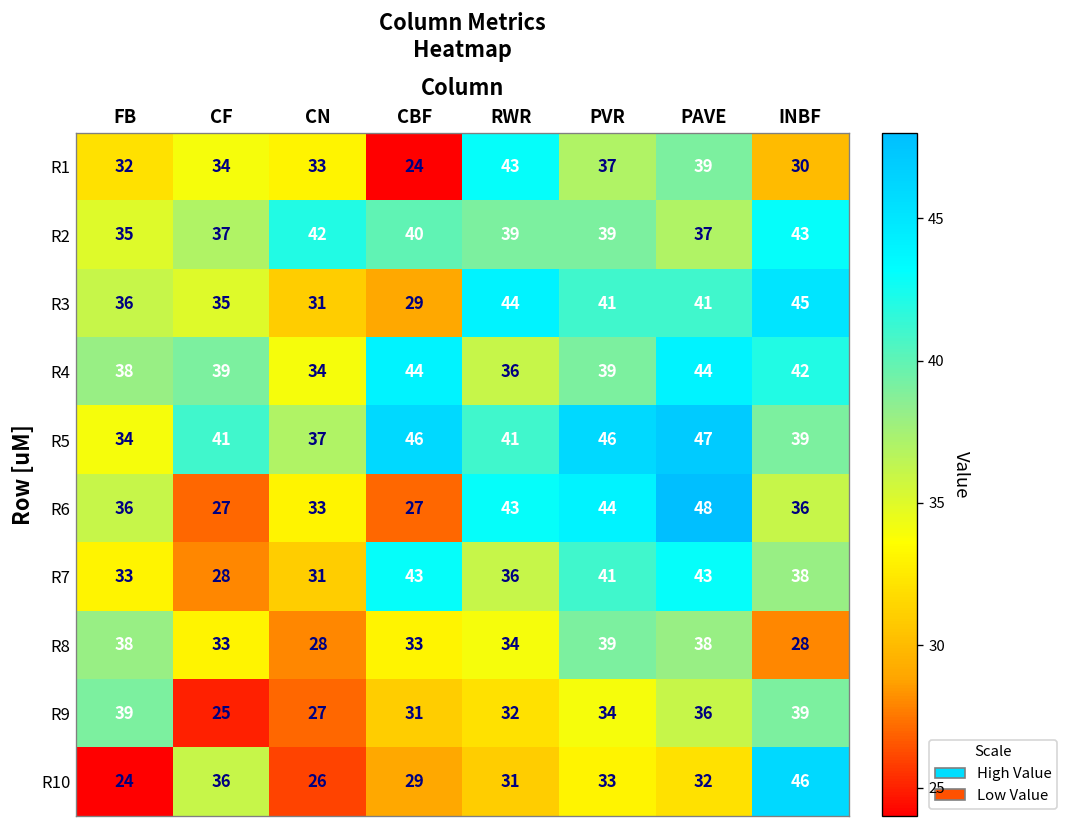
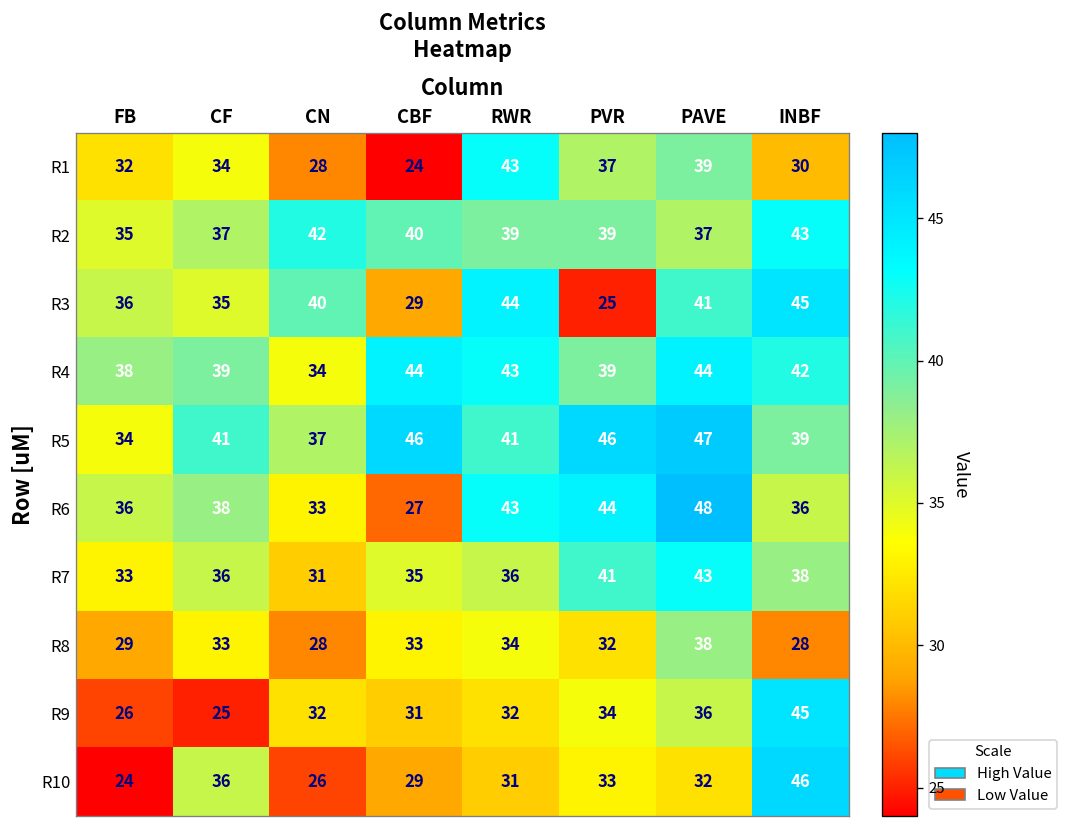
R1, CN: 33 -> 28
R3, CN: 31 -> 40
R3, PVR: 41 -> 25
R4, RWR: 36 -> 43
R6, CF: 27 -> 38
R7, CF: 28 -> 36
R7, CBF: 43 -> 35
R8, FB: 38 -> 29
R8, PVR: 39 -> 32
R9, FB: 39 -> 26
R9, CN: 27 -> 32
R9, INBF: 39 -> 45
